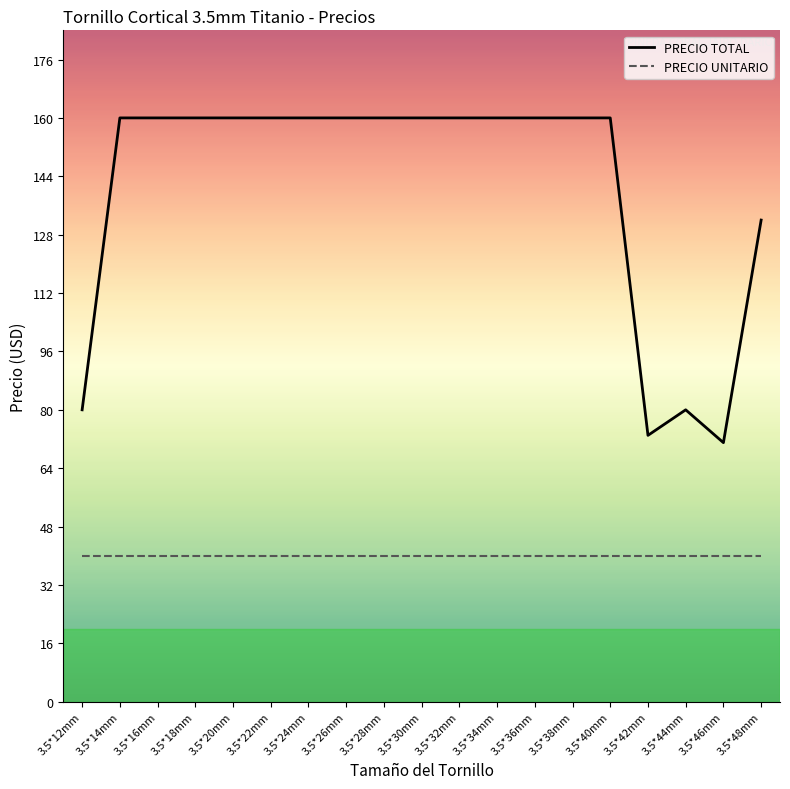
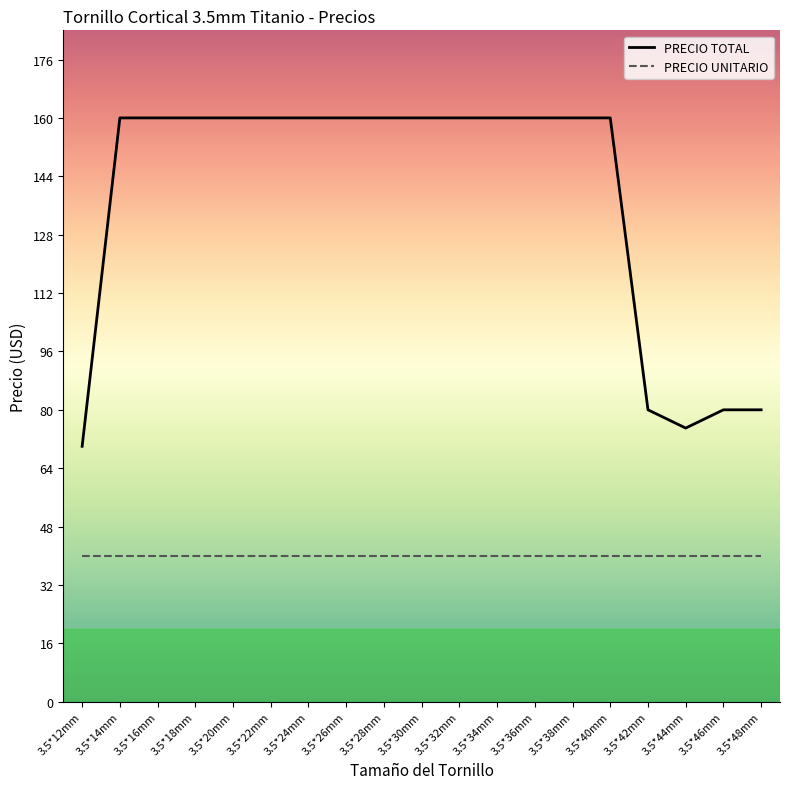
PRECIO TOTAL, 3.5*12mm: 80 -> 70
PRECIO TOTAL, 3.5*42mm: 73 -> 80
PRECIO TOTAL, 3.5*44mm: 80 -> 75
PRECIO TOTAL, 3.5*46mm: 71 -> 80
PRECIO TOTAL, 3.5*48mm: 132 -> 80
